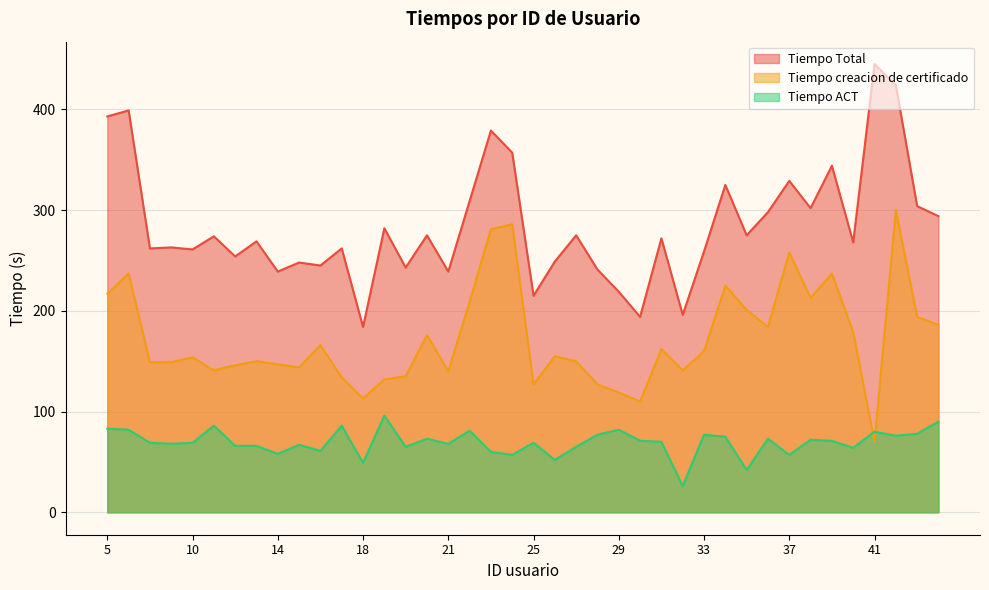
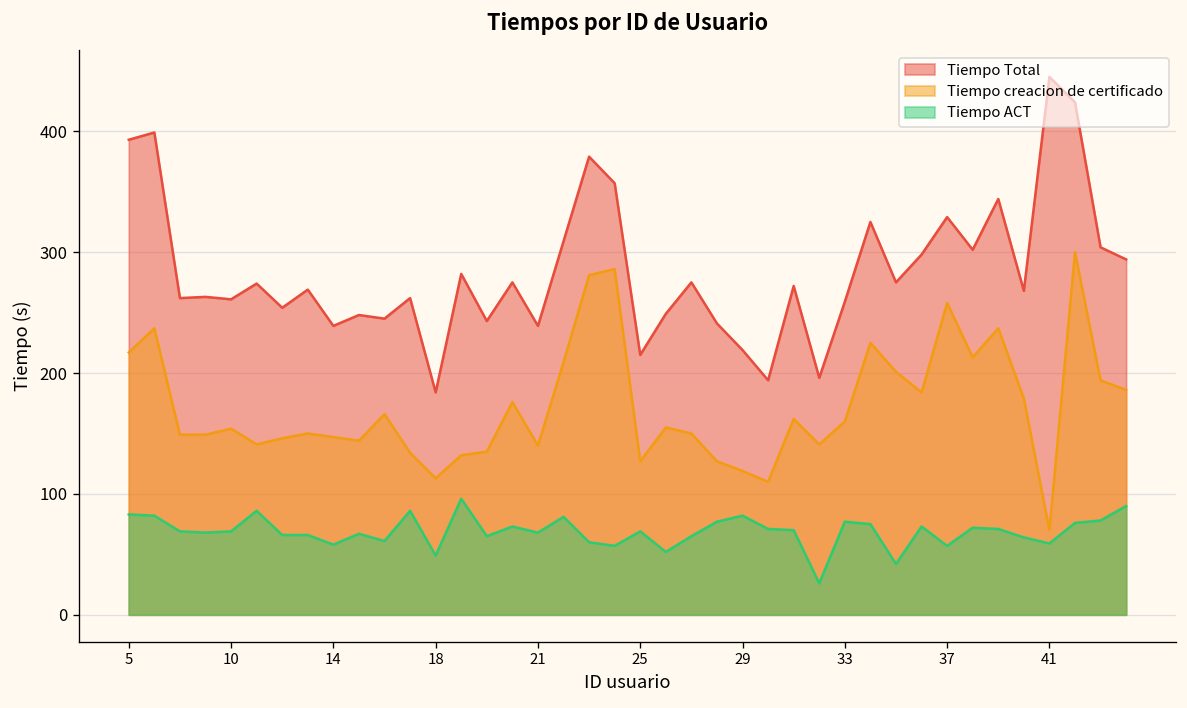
Tiempo ACT, 41: 80 -> 59
